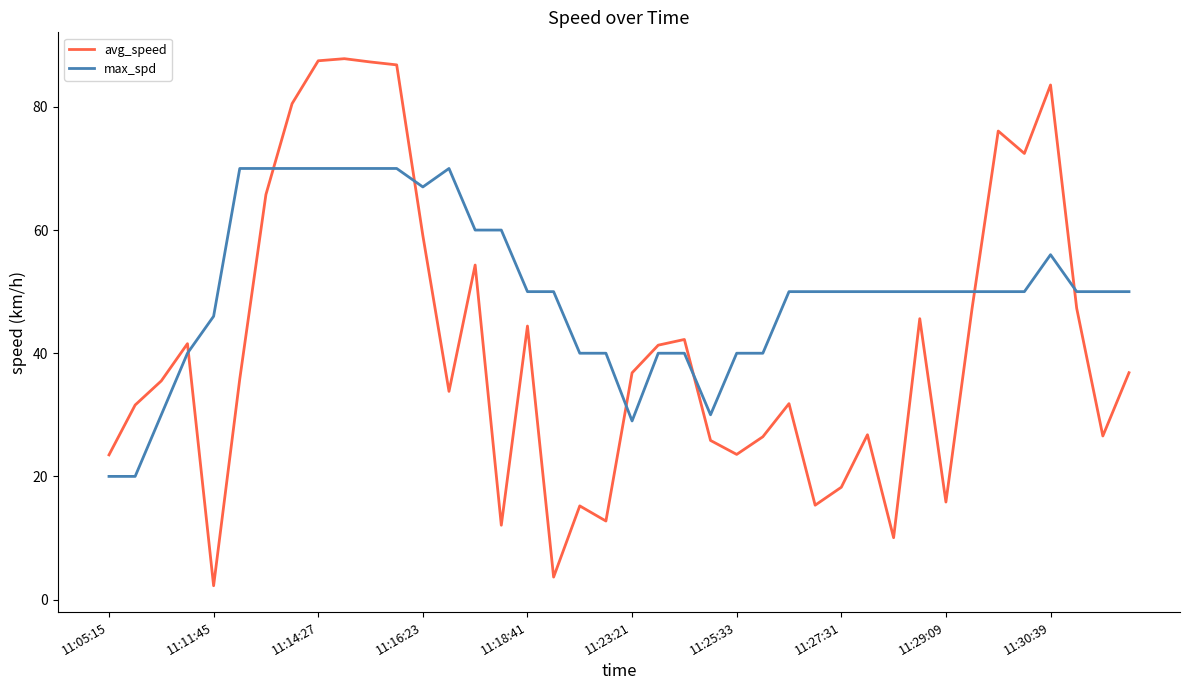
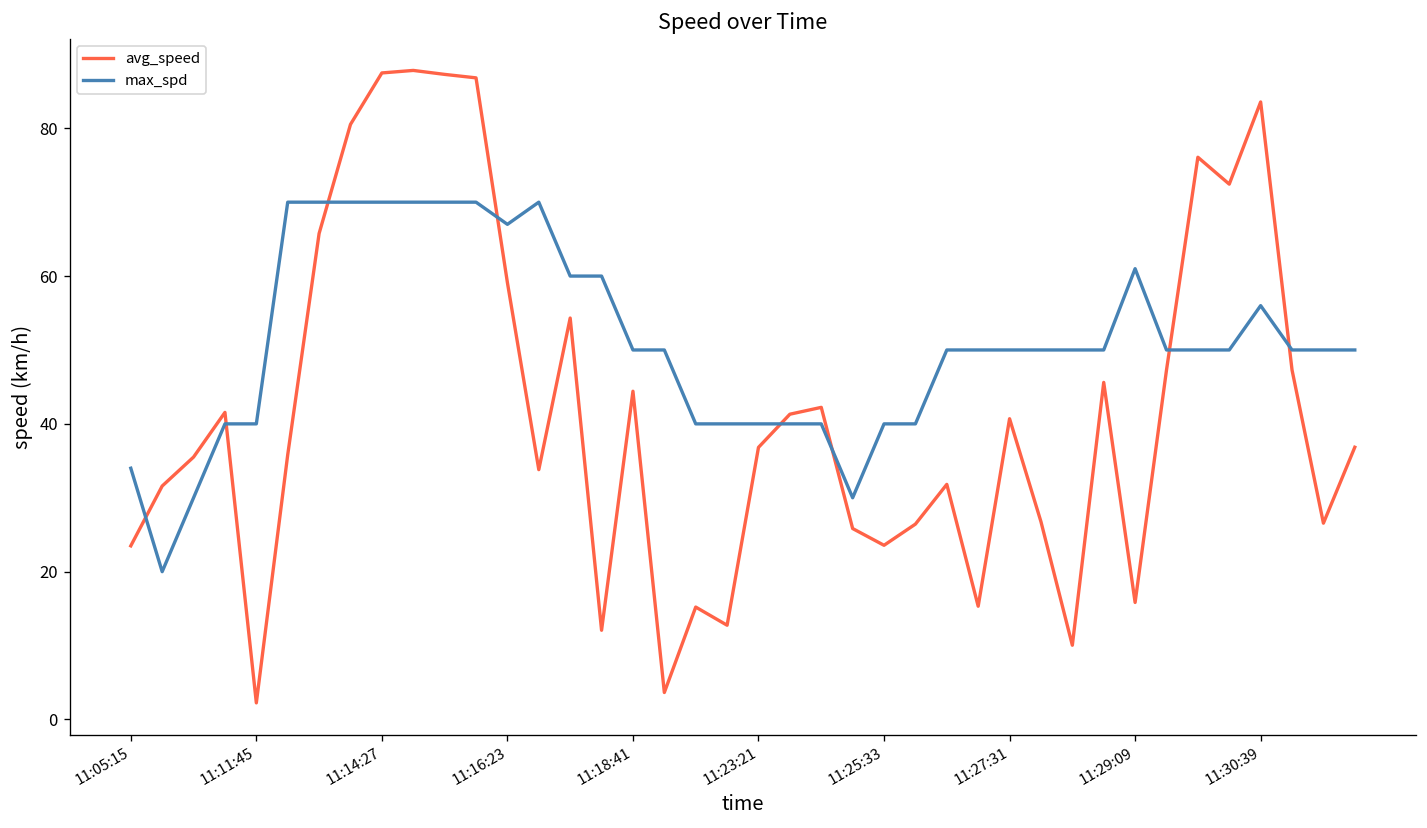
max_spd, 11:05:15: 20 -> 34
max_spd, 11:11:45: 46 -> 40
max_spd, 11:23:21: 29 -> 40
avg_speed, 11:27:31: 18 -> 41
max_spd, 11:29:09: 50 -> 61
